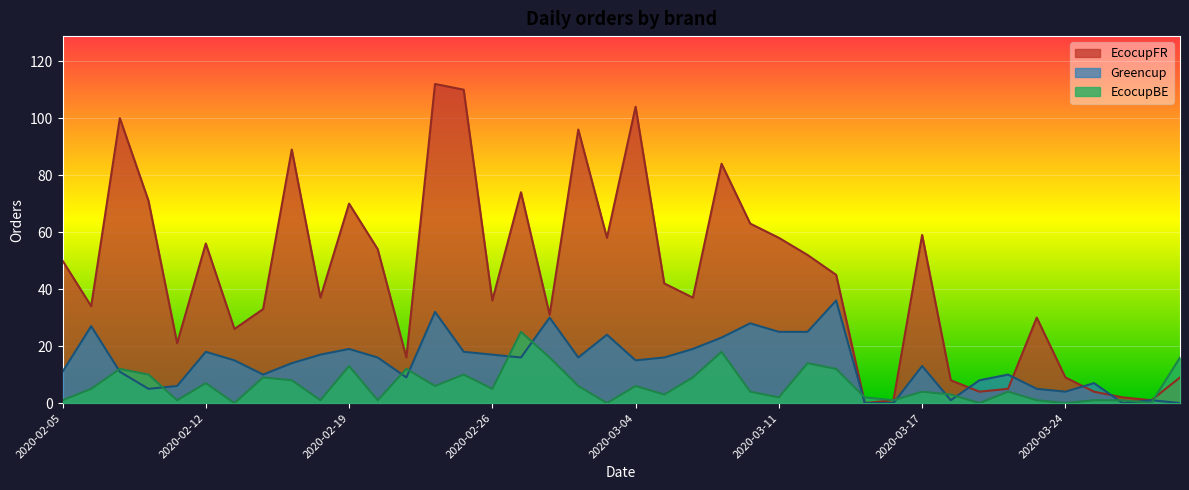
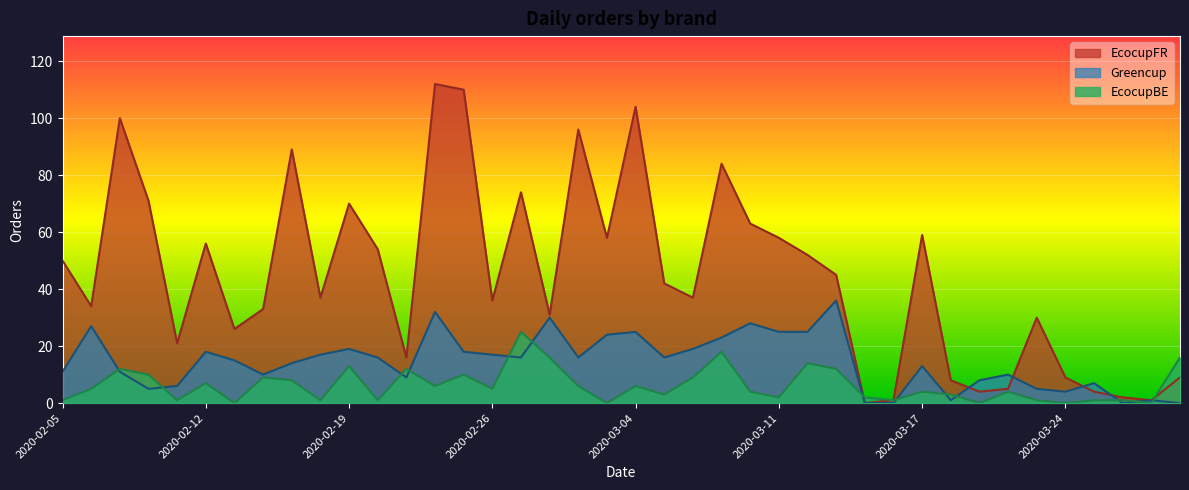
Greencup, 2020-03-04: 15 -> 25
